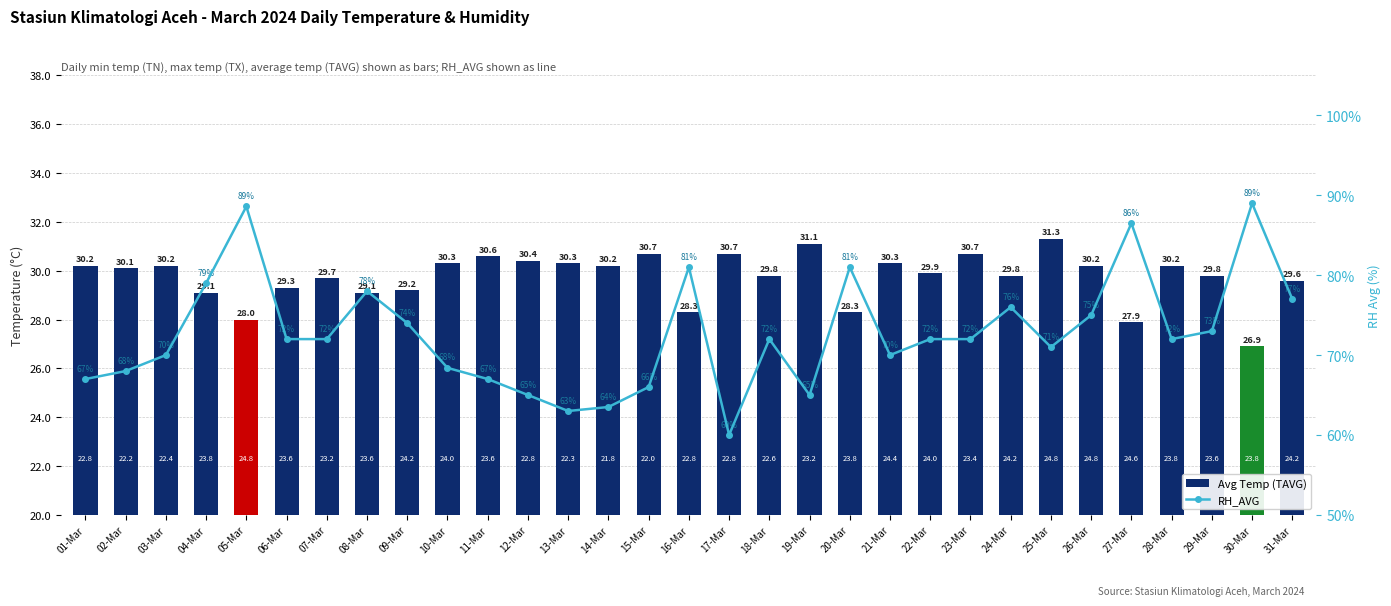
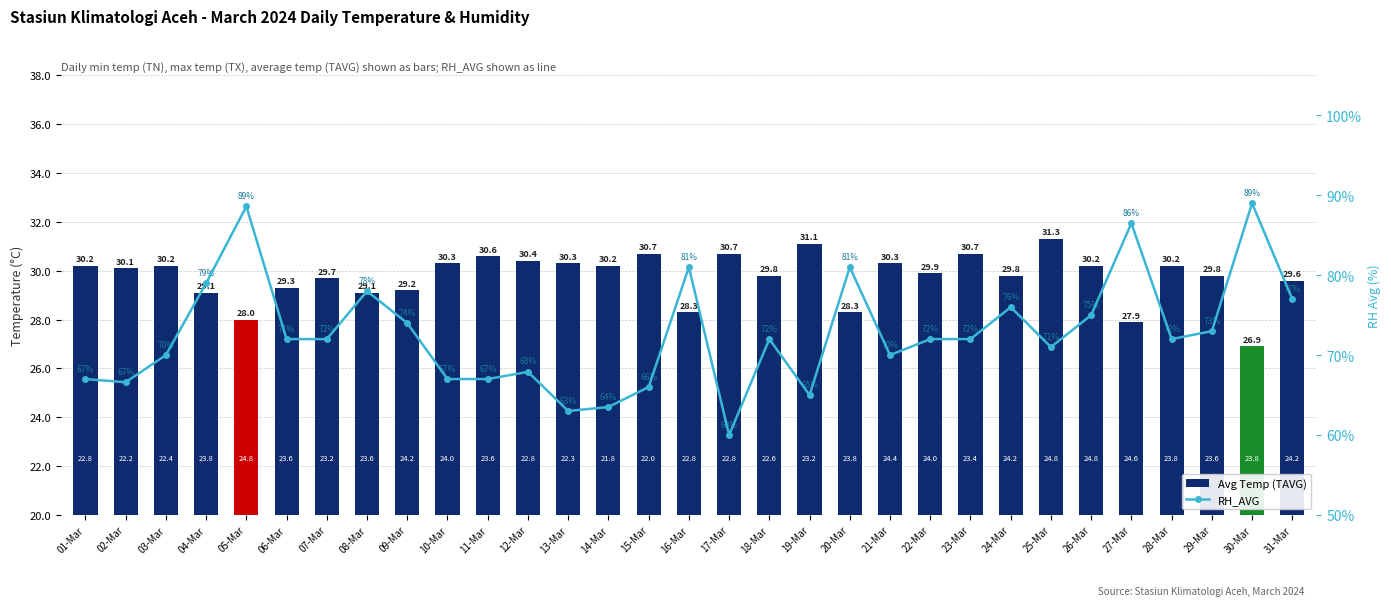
RH_AVG, 02-Mar: 68% -> 67%
RH_AVG, 10-Mar: 68% -> 67%
RH_AVG, 12-Mar: 65% -> 68%
